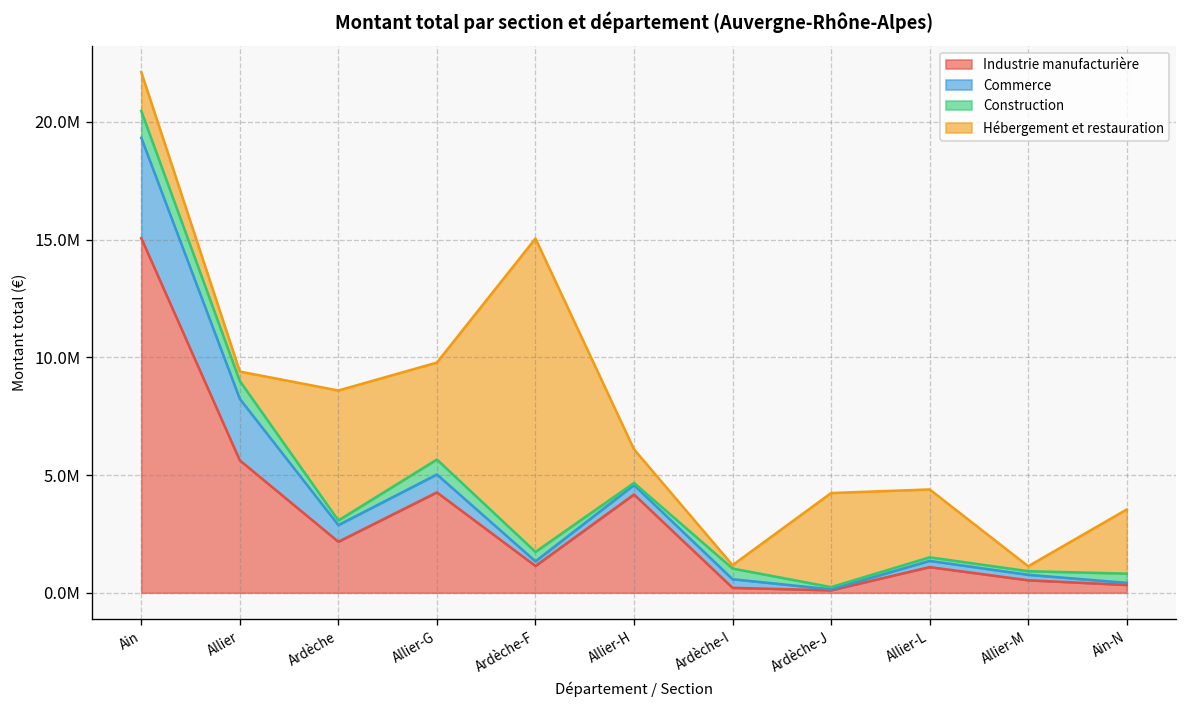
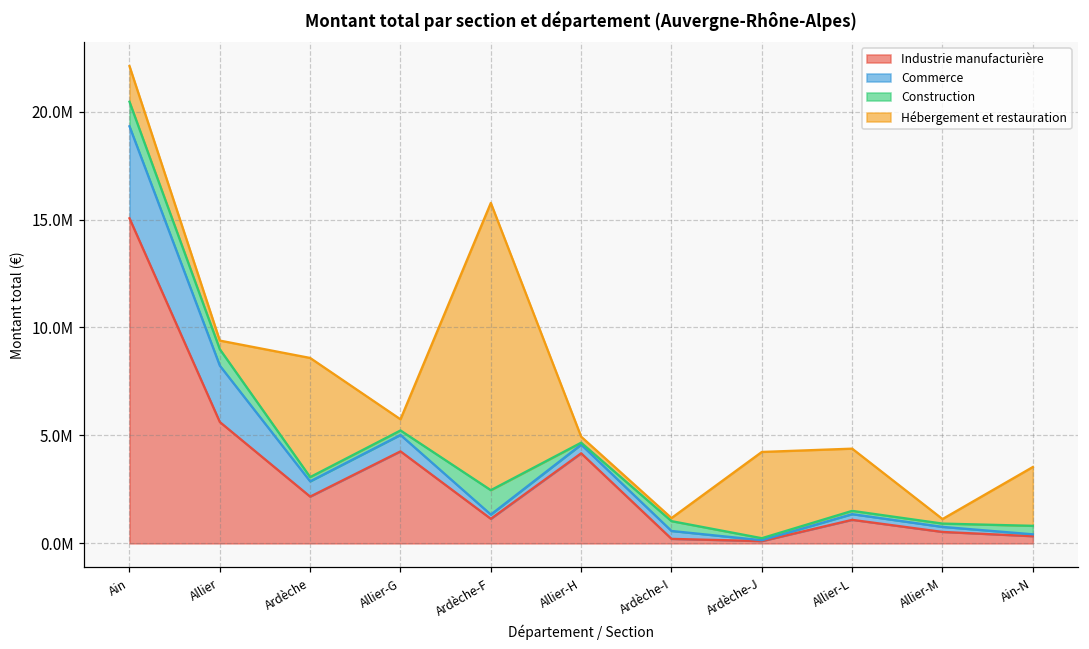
Construction, Allier-G: 600000 -> 200000
Hébergement et restauration, Allier-G: 4100000 -> 500000
Construction, Ardèche-F: 400000 -> 1100000
Hébergement et restauration, Allier-H: 1400000 -> 300000
